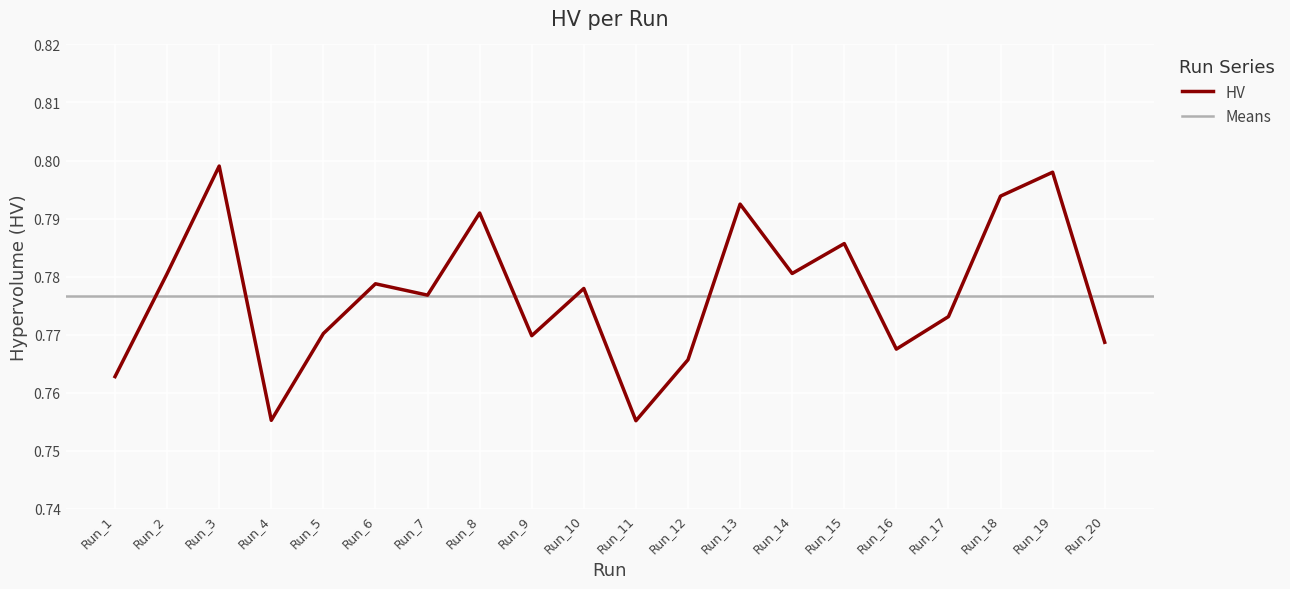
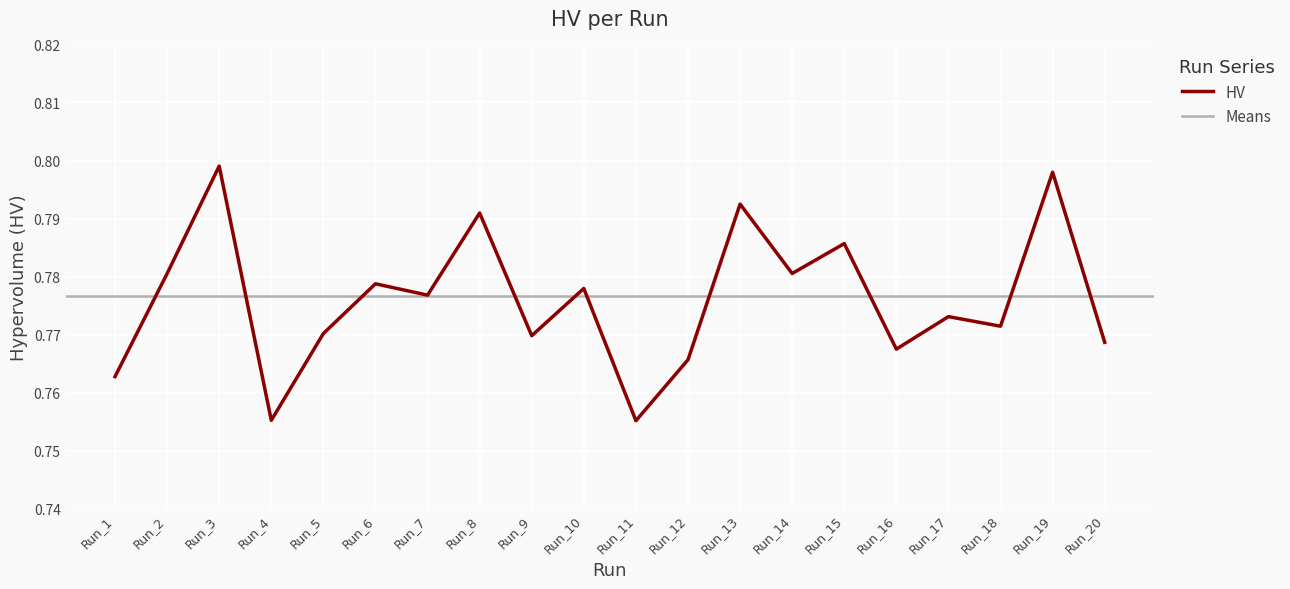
Run_18: 0.794 -> 0.771
